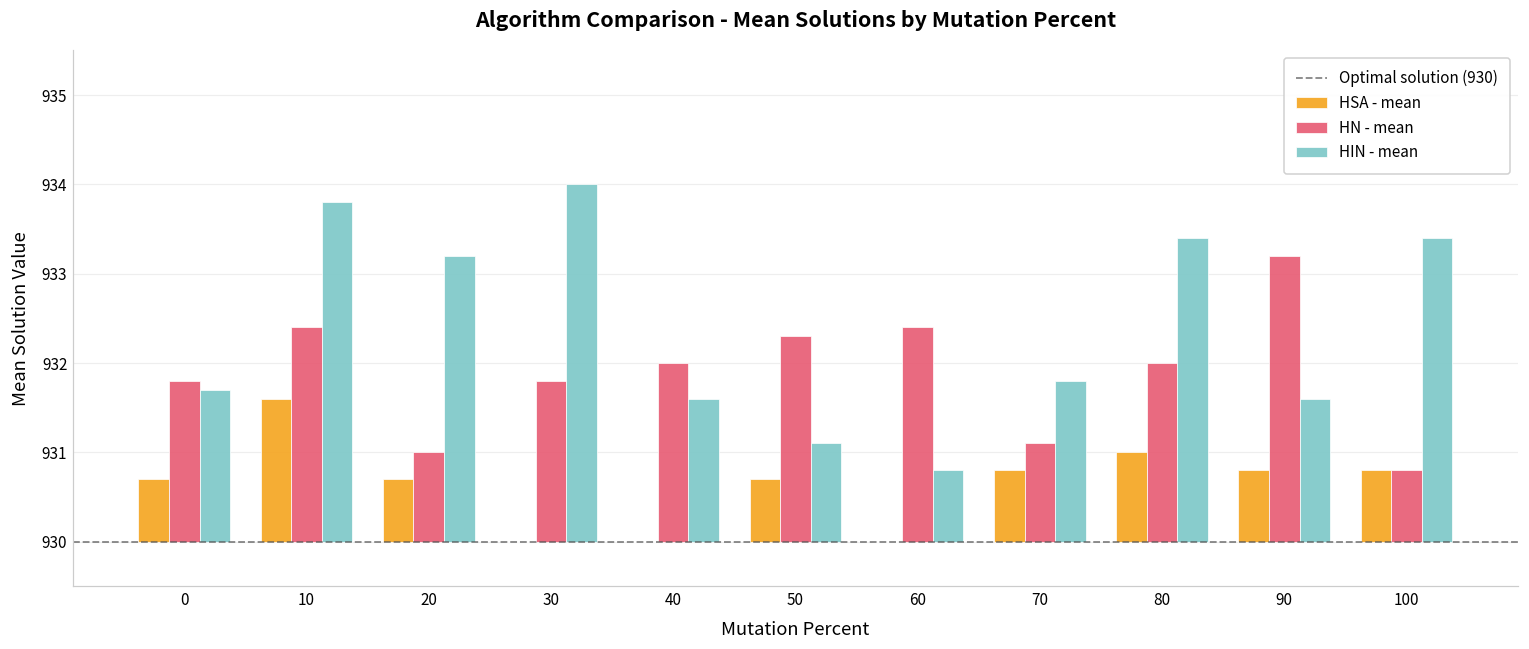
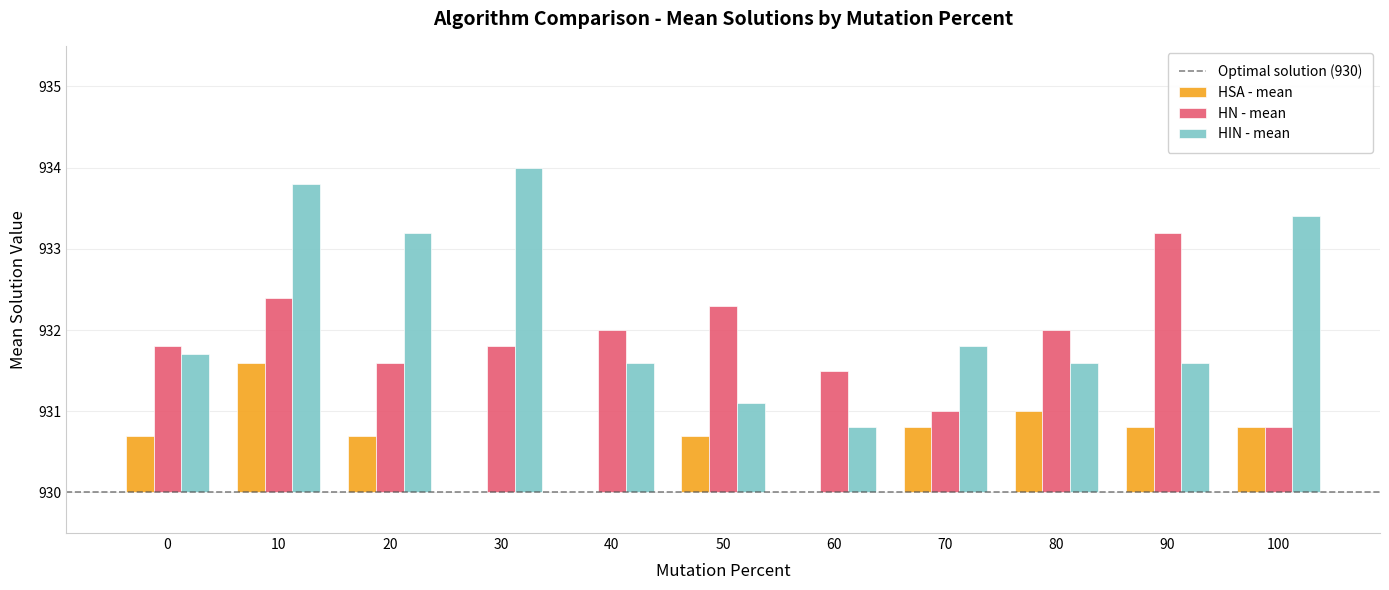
HN - mean, 20: 931.0 -> 931.6
HN - mean, 60: 932.4 -> 931.5
HN - mean, 70: 931.1 -> 931.0
HIN - mean, 80: 933.4 -> 931.6
